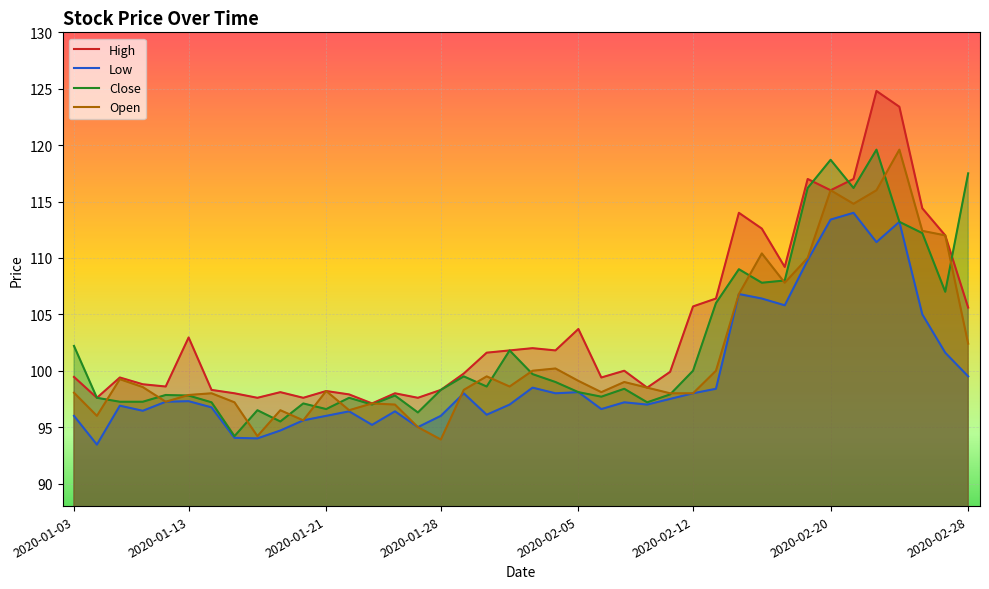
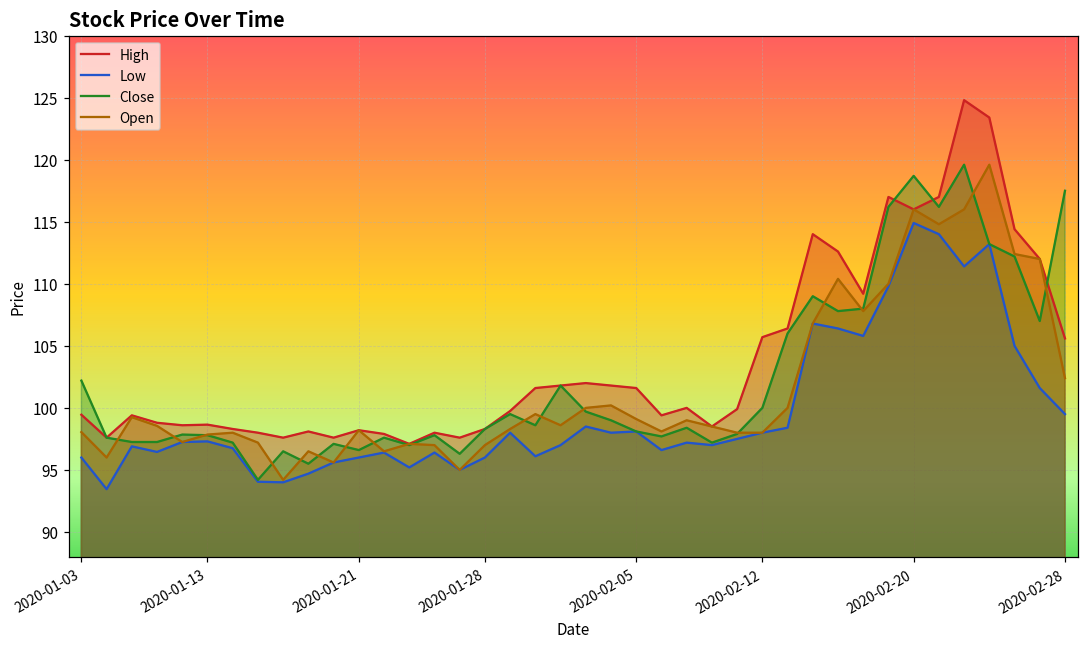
High, 2020-01-13: 103.0 -> 98.7
Open, 2020-01-28: 93.9 -> 97.0
High, 2020-02-05: 103.7 -> 101.6
Low, 2020-02-20: 113.4 -> 114.9
